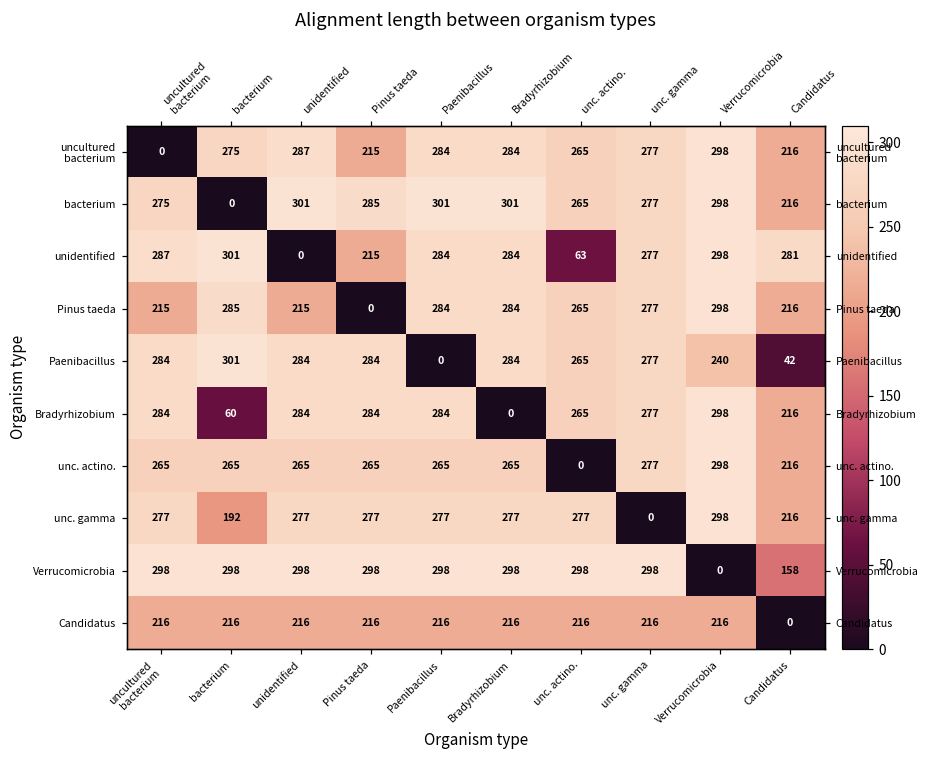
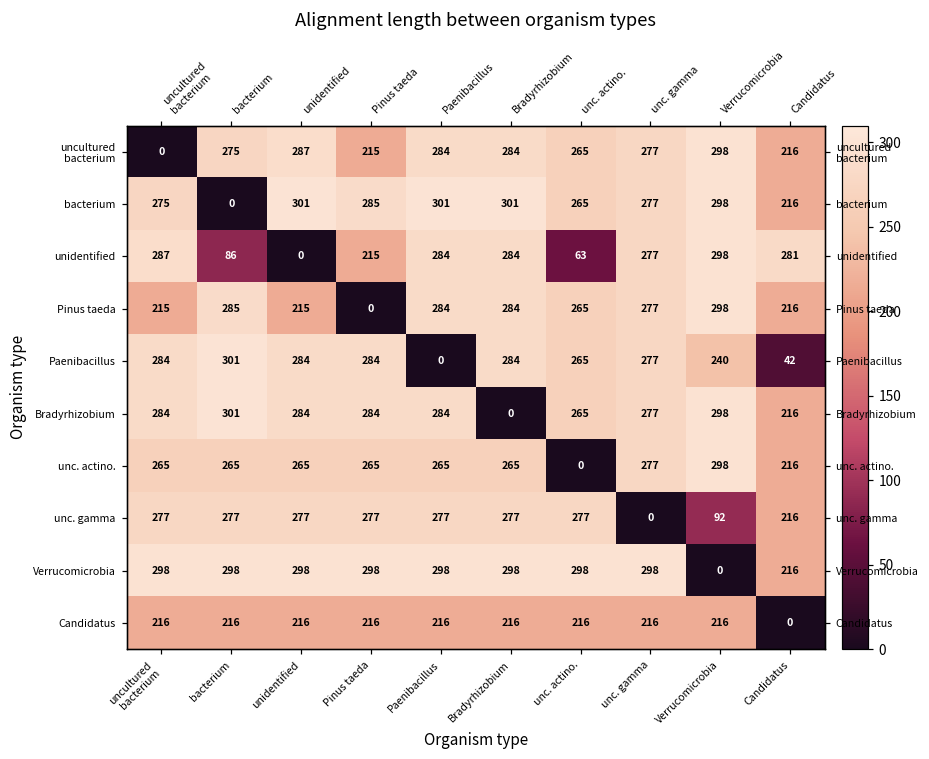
unidentified, bacterium: 301 -> 86
Bradyrhizobium, bacterium: 60 -> 301
unc. gamma, bacterium: 192 -> 277
unc. gamma, Verrucomicrobia: 298 -> 92
Verrucomicrobia, Candidatus: 158 -> 216
